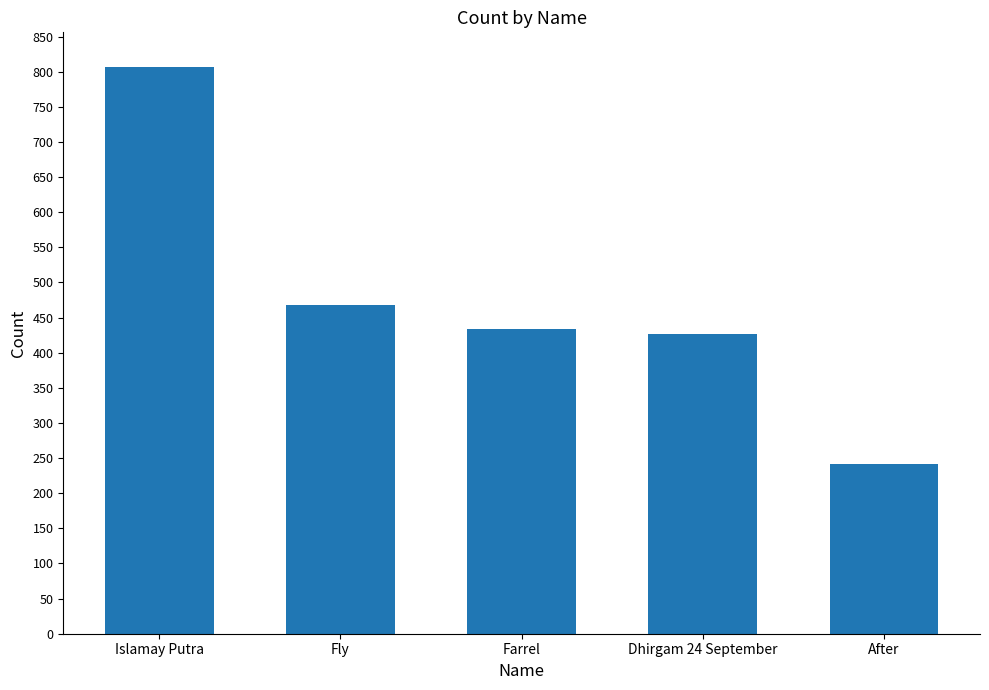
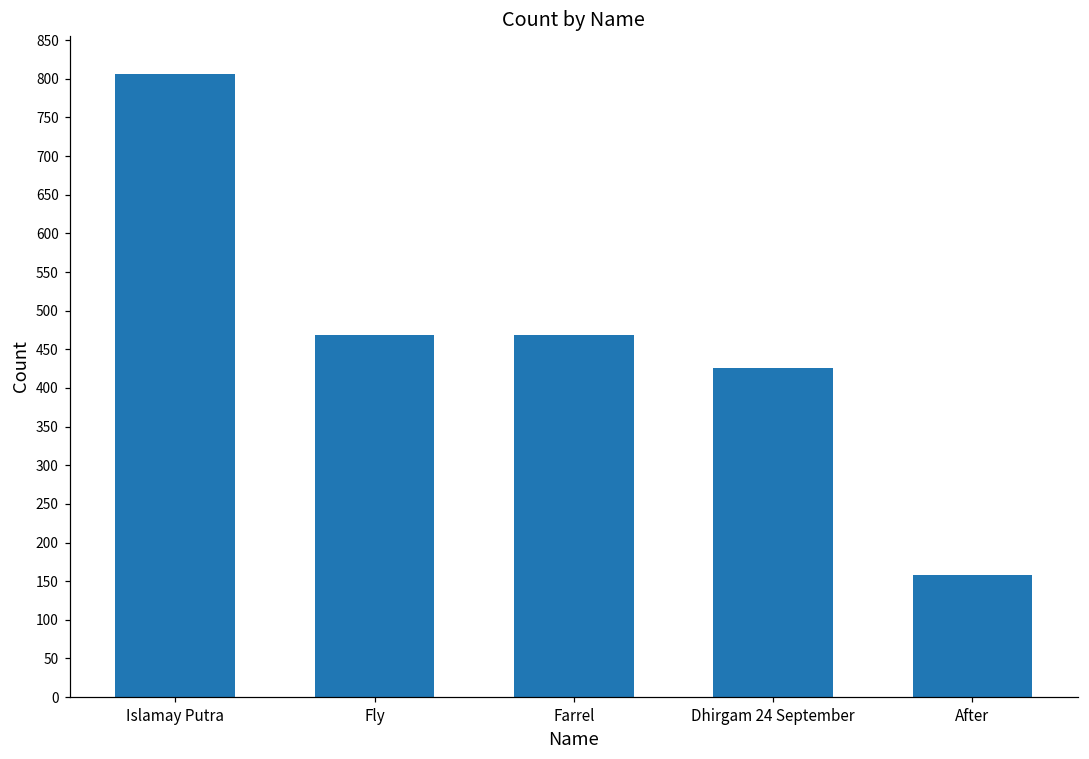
Farrel: 430 -> 470
After: 240 -> 160
